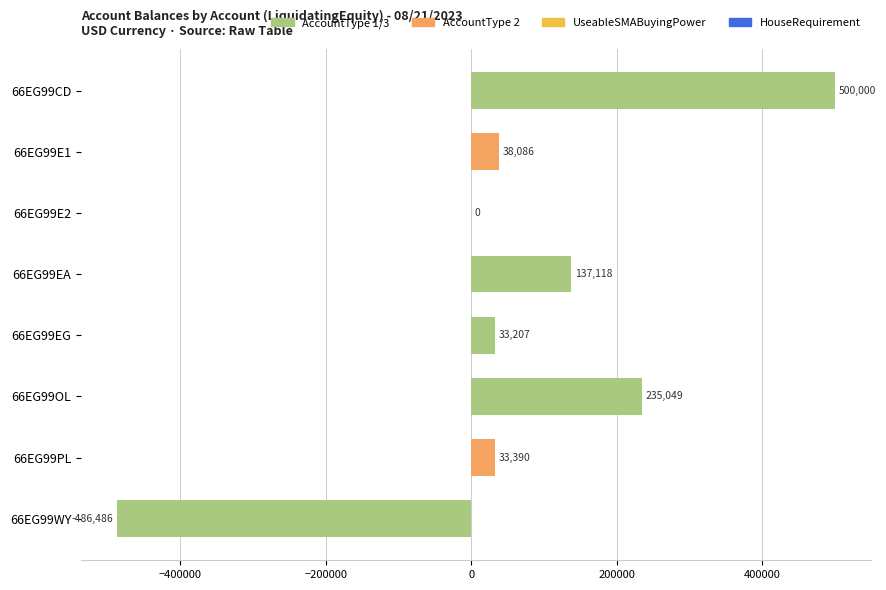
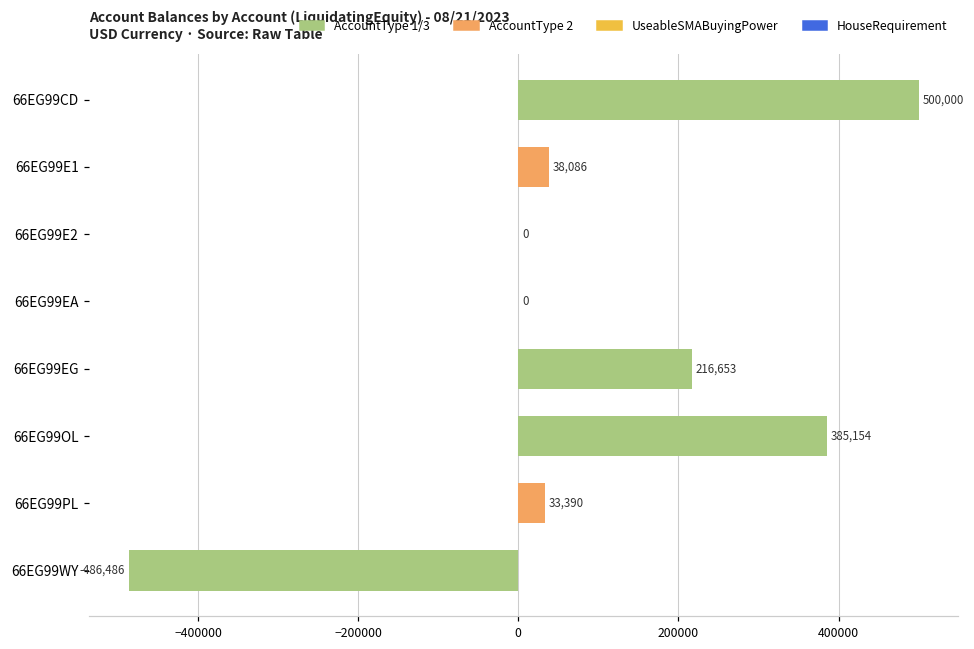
66EG99EA: 137,118 -> 0
66EG99EG: 33,207 -> 216,653
66EG99OL: 235,049 -> 385,154
